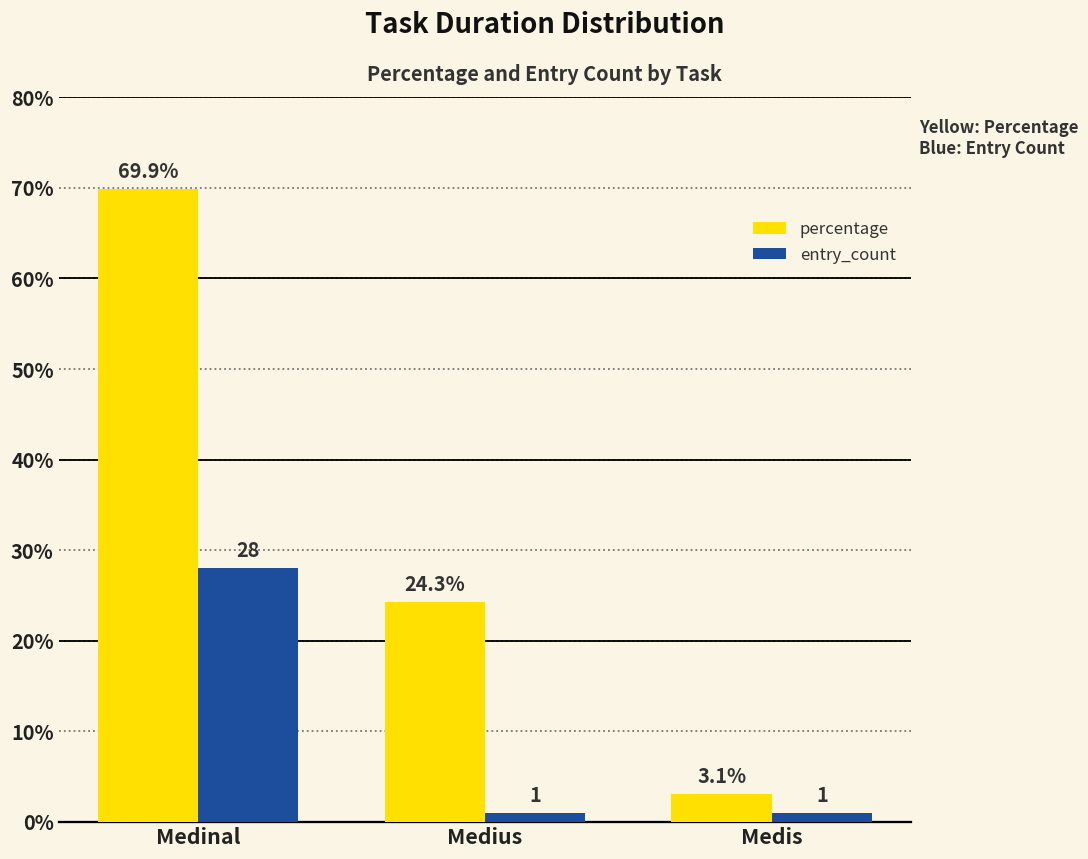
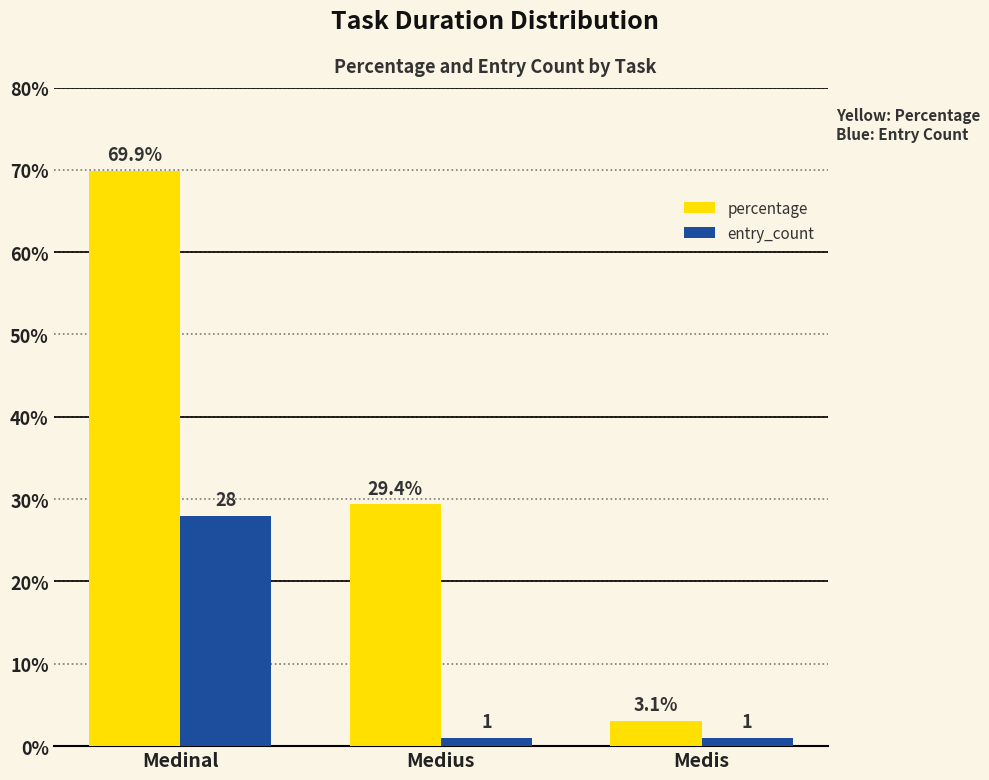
percentage, Medius: 24.3% -> 29.4%
